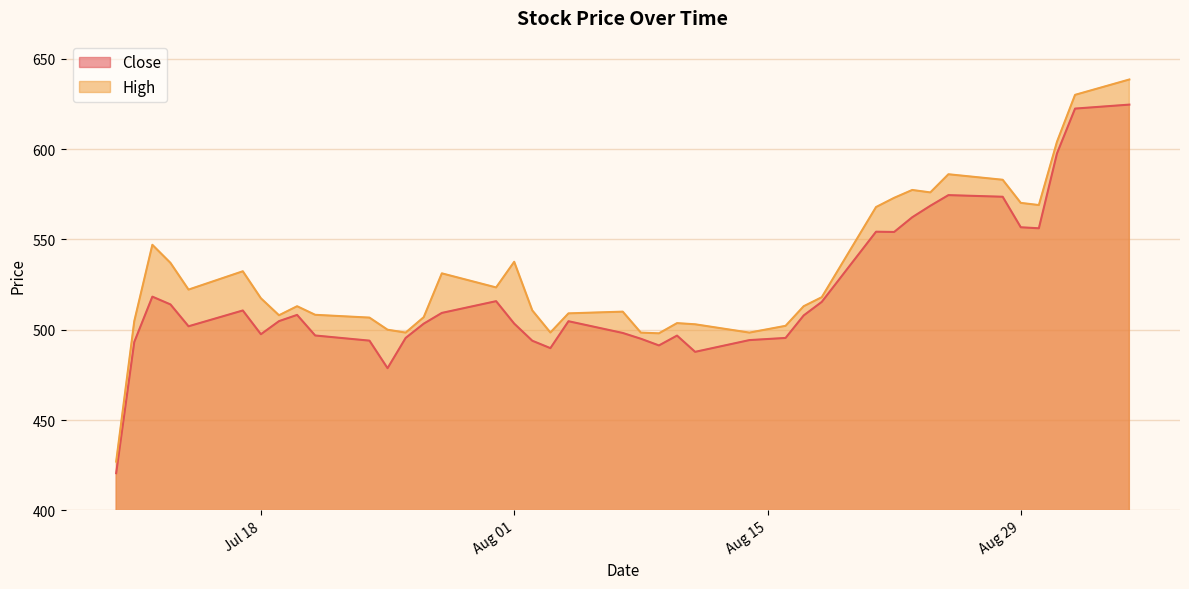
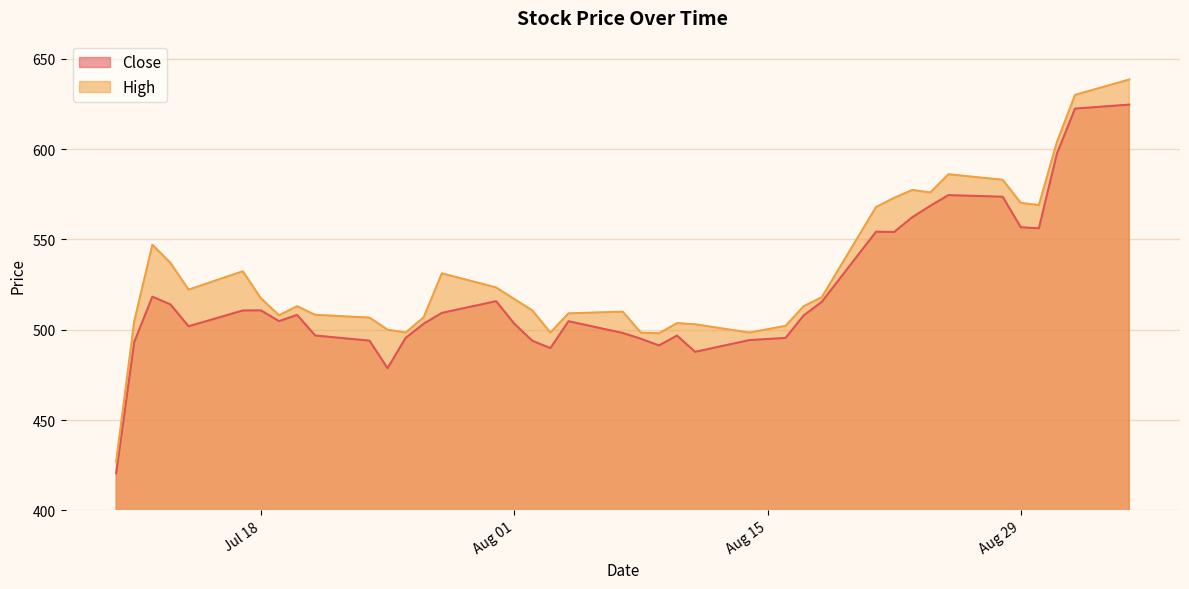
Close, Jul 18: 498 -> 511
High, Aug 01: 538 -> 517
